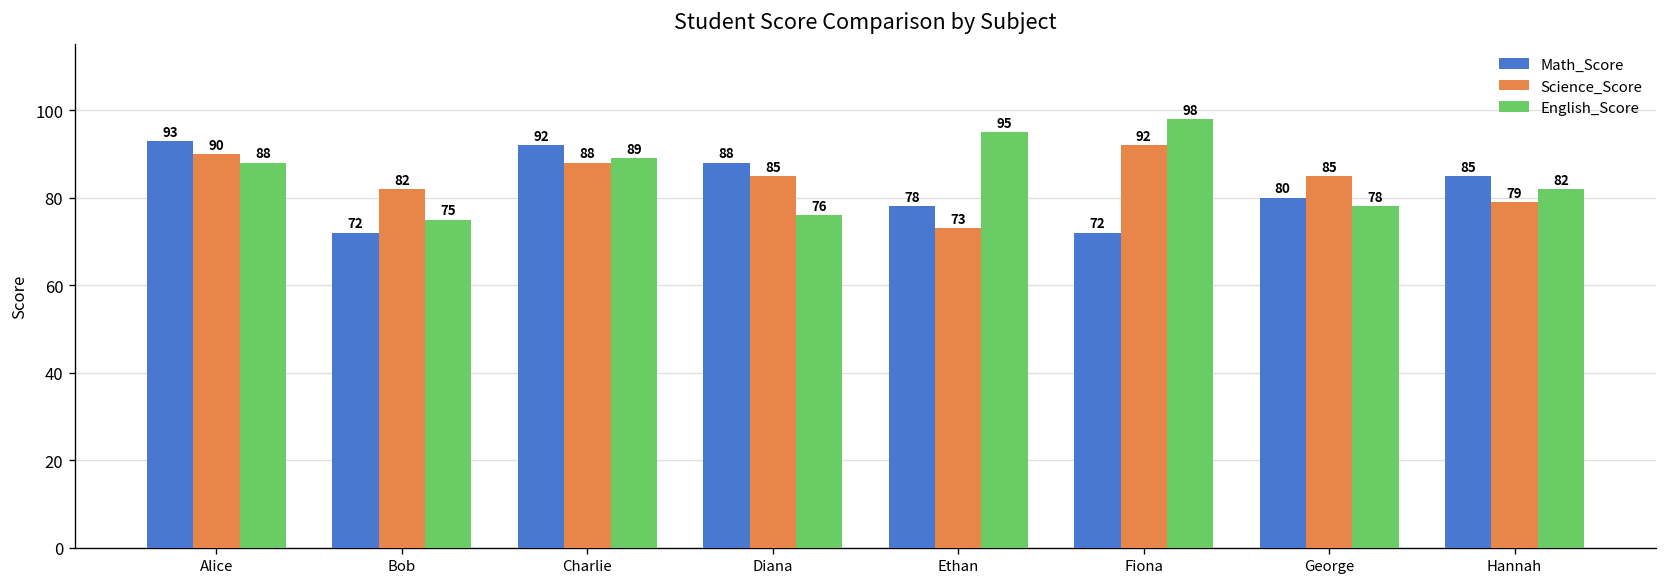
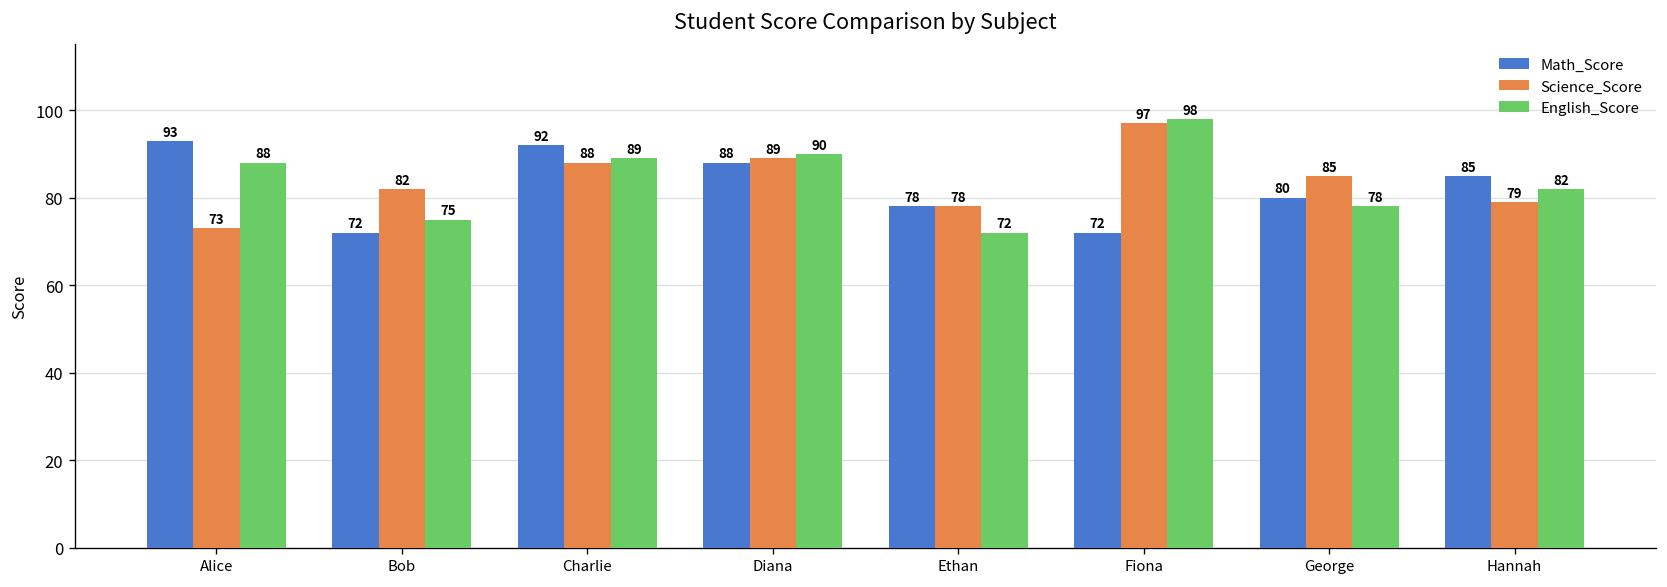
Science_Score, Alice: 90 -> 73
Science_Score, Diana: 85 -> 89
English_Score, Diana: 76 -> 90
Science_Score, Ethan: 73 -> 78
English_Score, Ethan: 95 -> 72
Science_Score, Fiona: 92 -> 97
